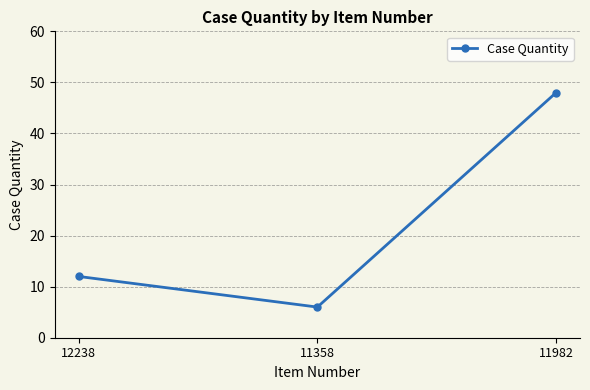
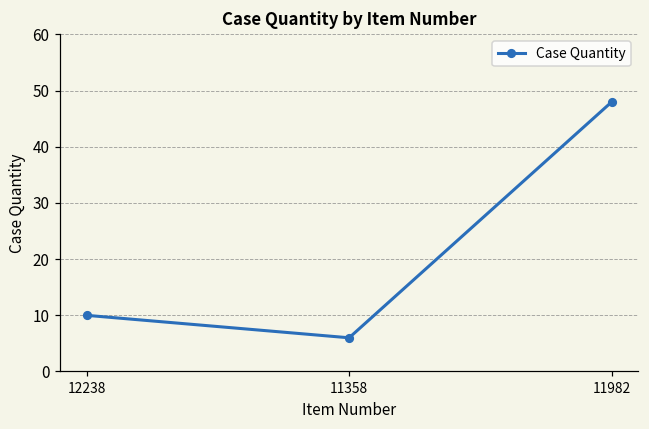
12238: 12 -> 10
